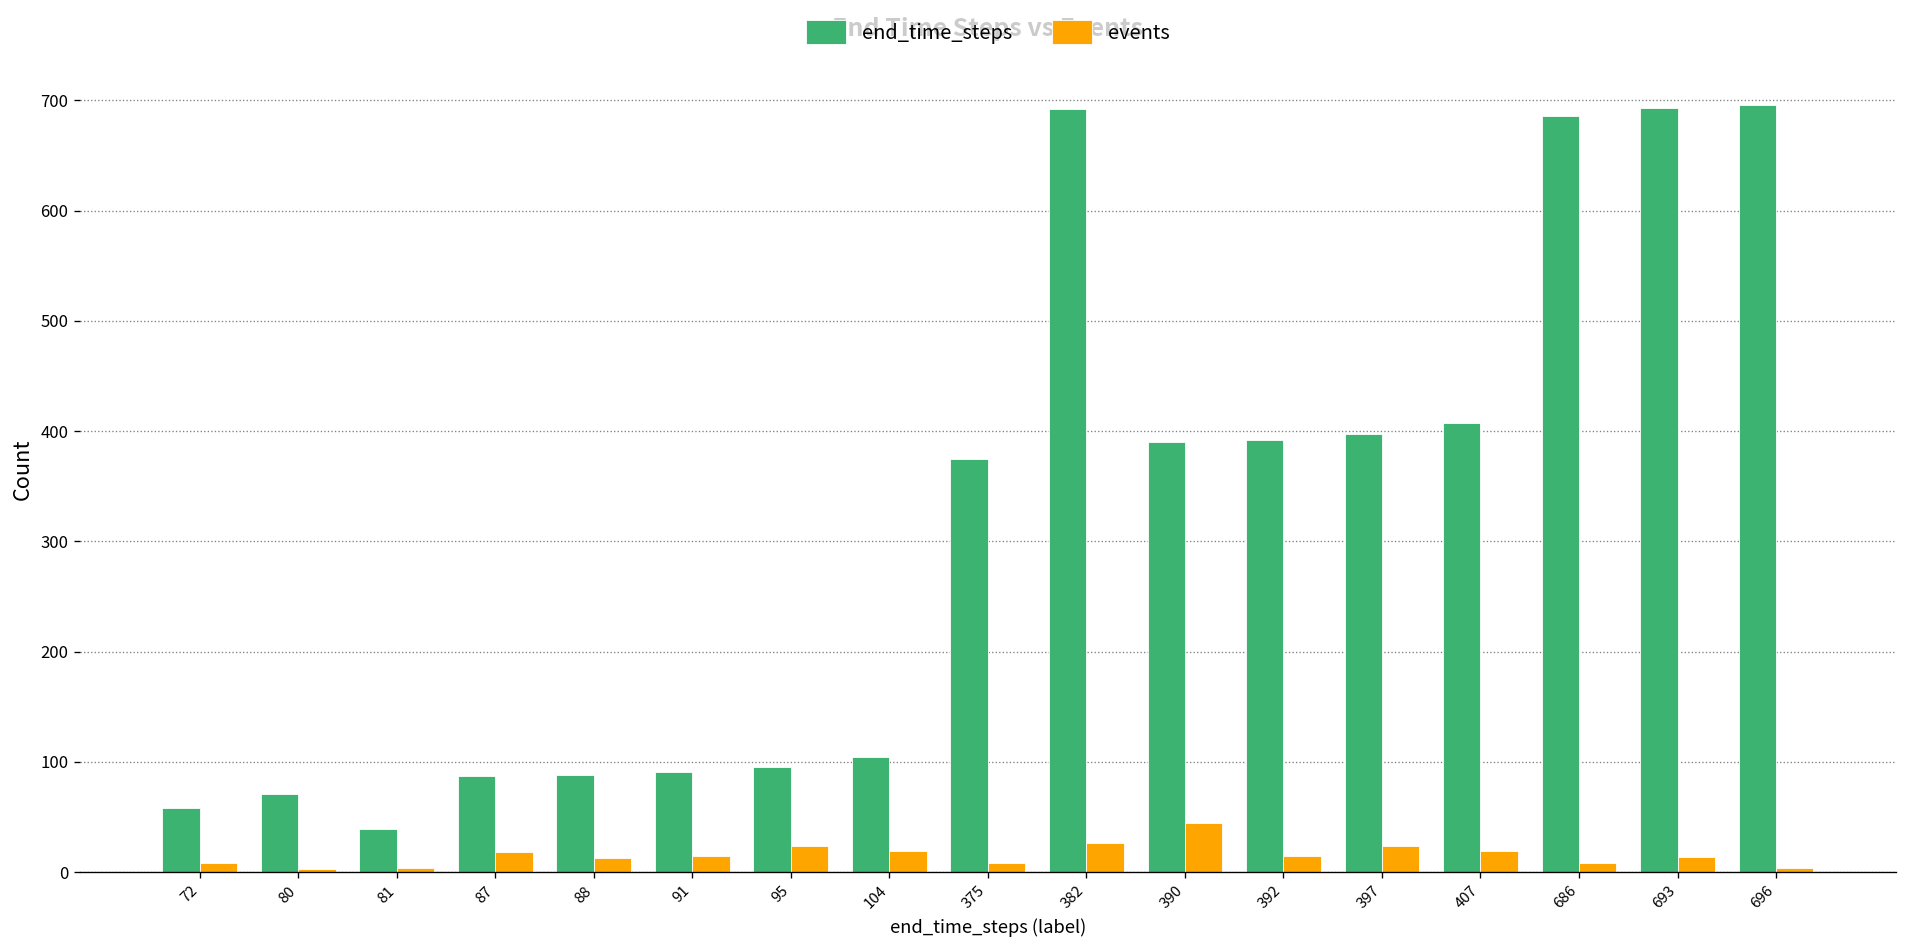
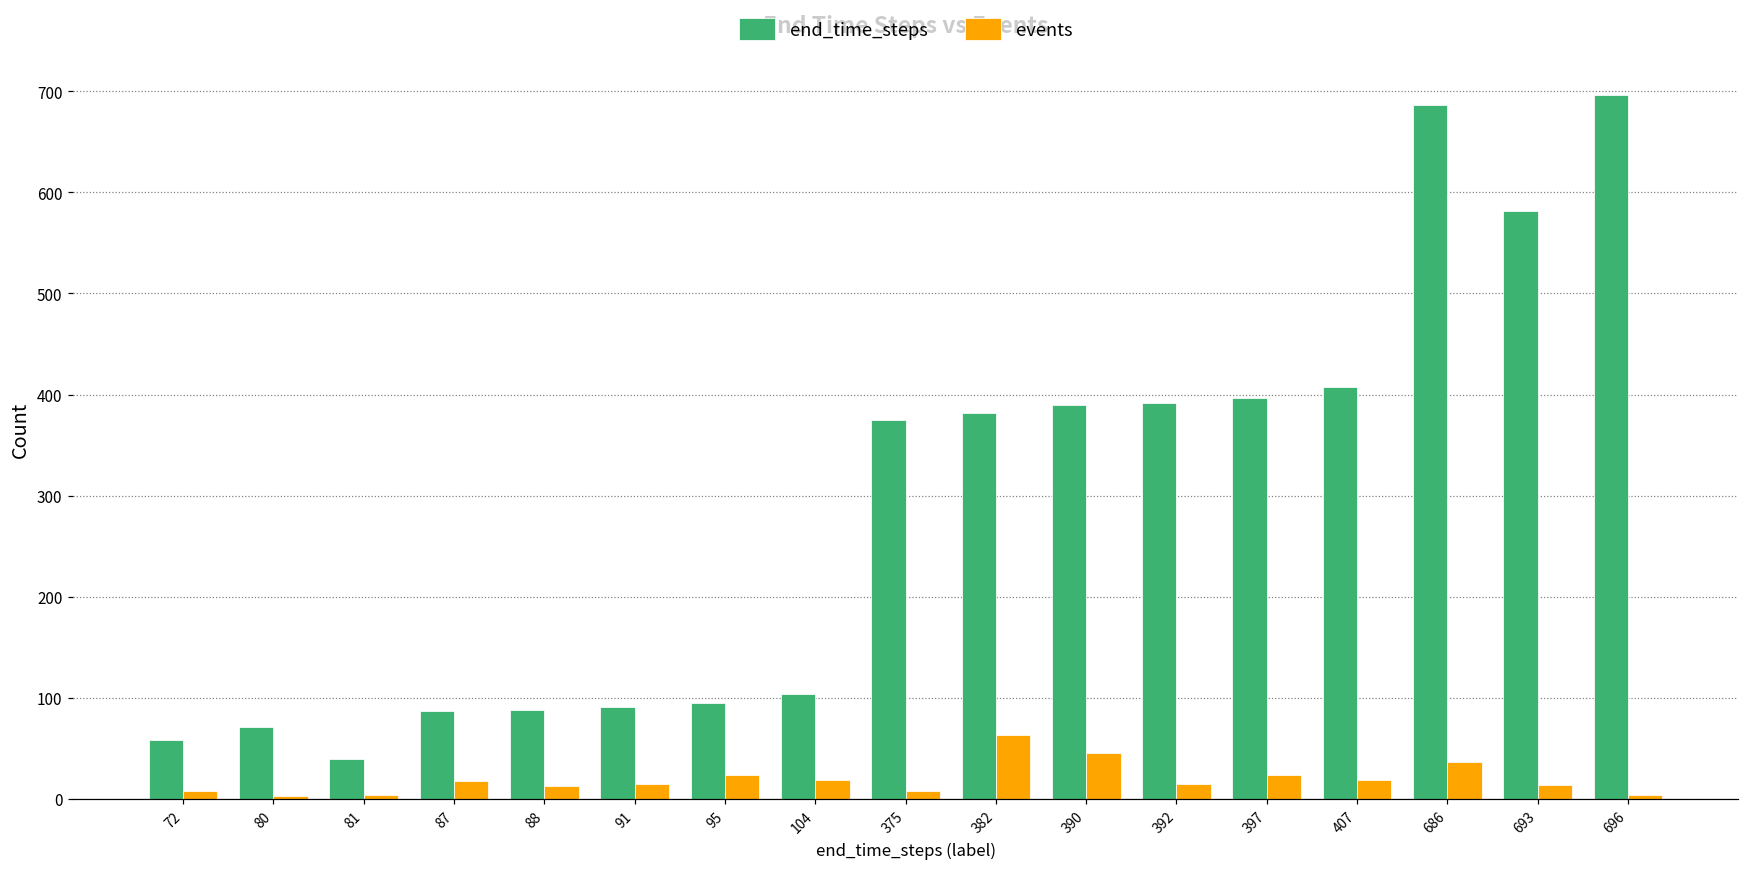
end_time_steps, 382: 690 -> 380
events, 382: 30 -> 60
events, 686: 10 -> 40
end_time_steps, 693: 690 -> 580
